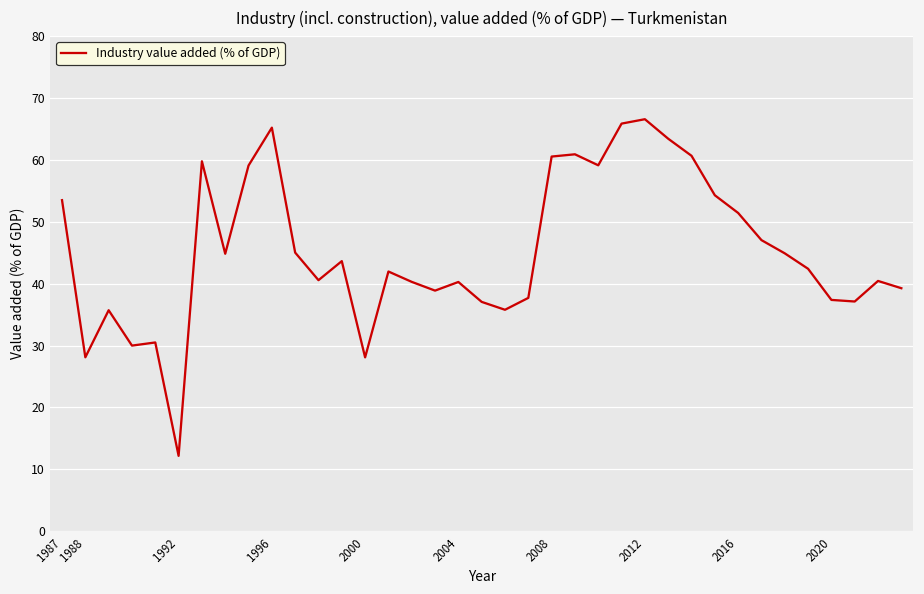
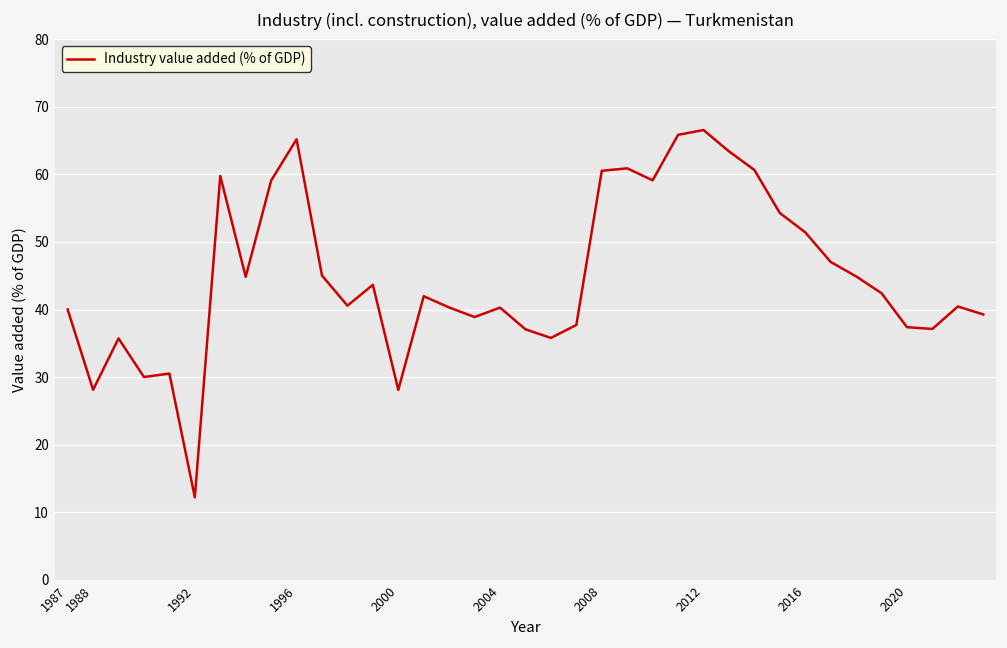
1987: 54 -> 40
